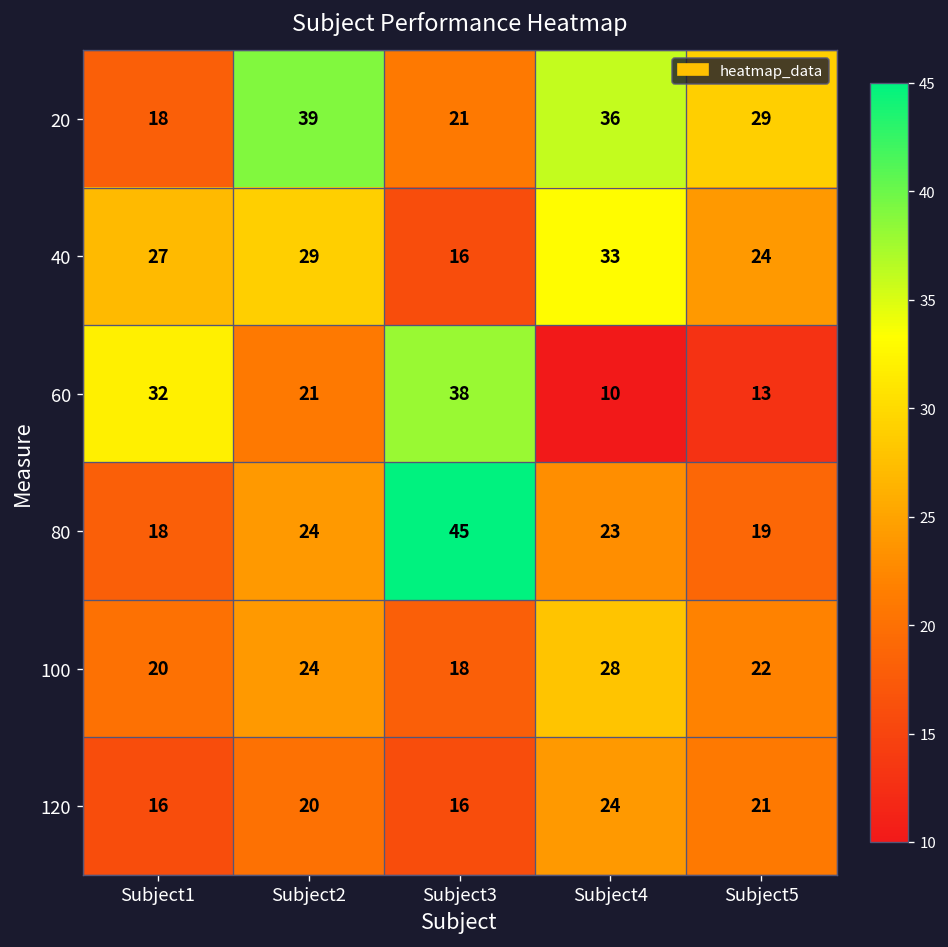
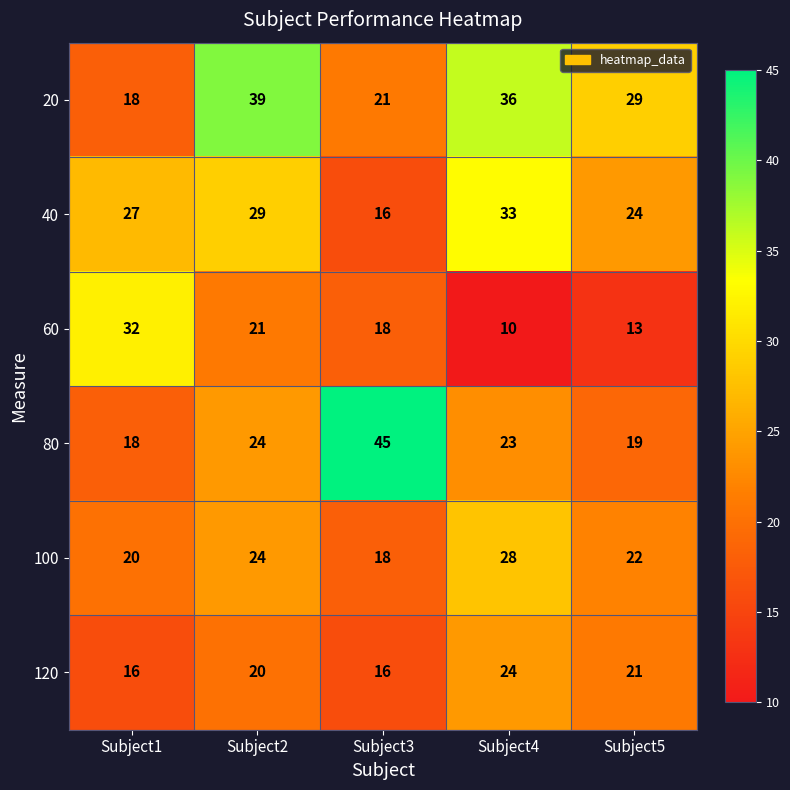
60, Subject3: 38 -> 18
